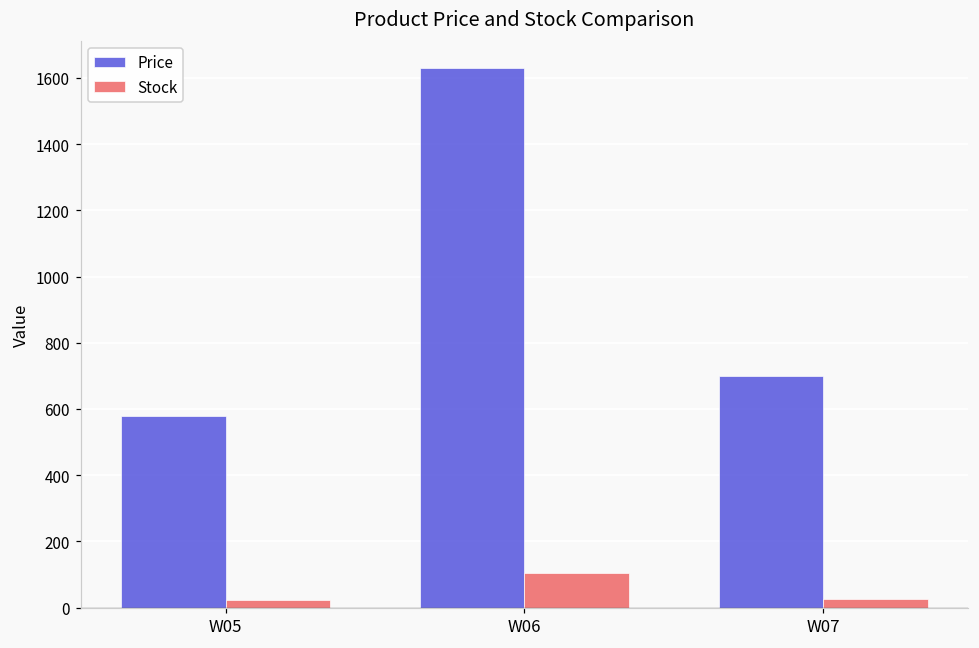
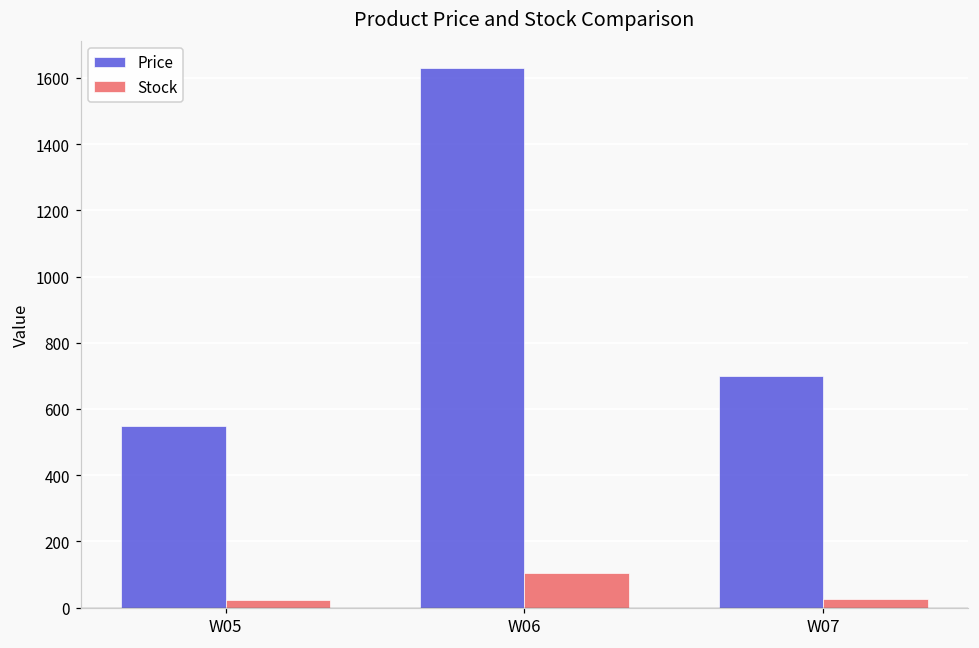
Price, W05: 580 -> 550
